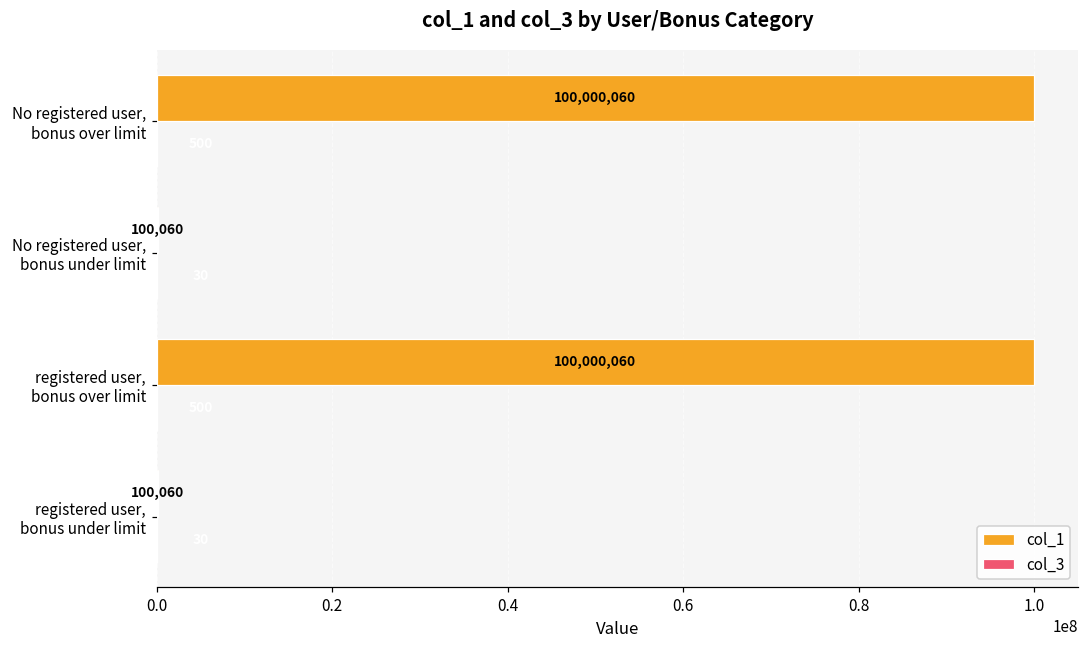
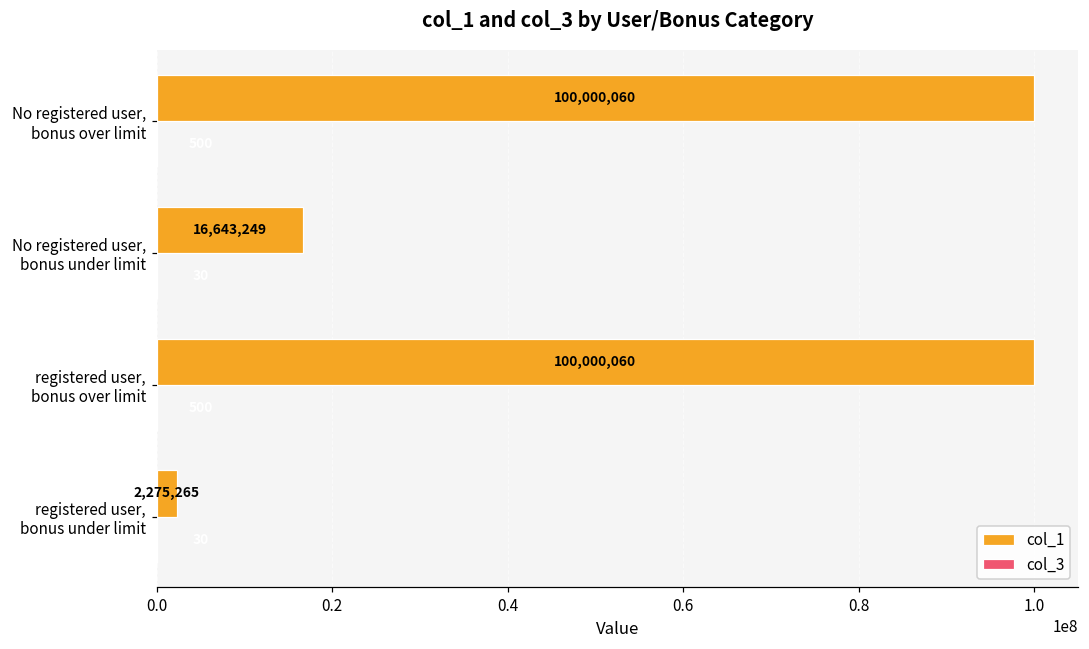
col_1, No registered user, bonus under limit: 100,060 -> 16,643,249
col_1, registered user, bonus under limit: 100,060 -> 2,275,265
